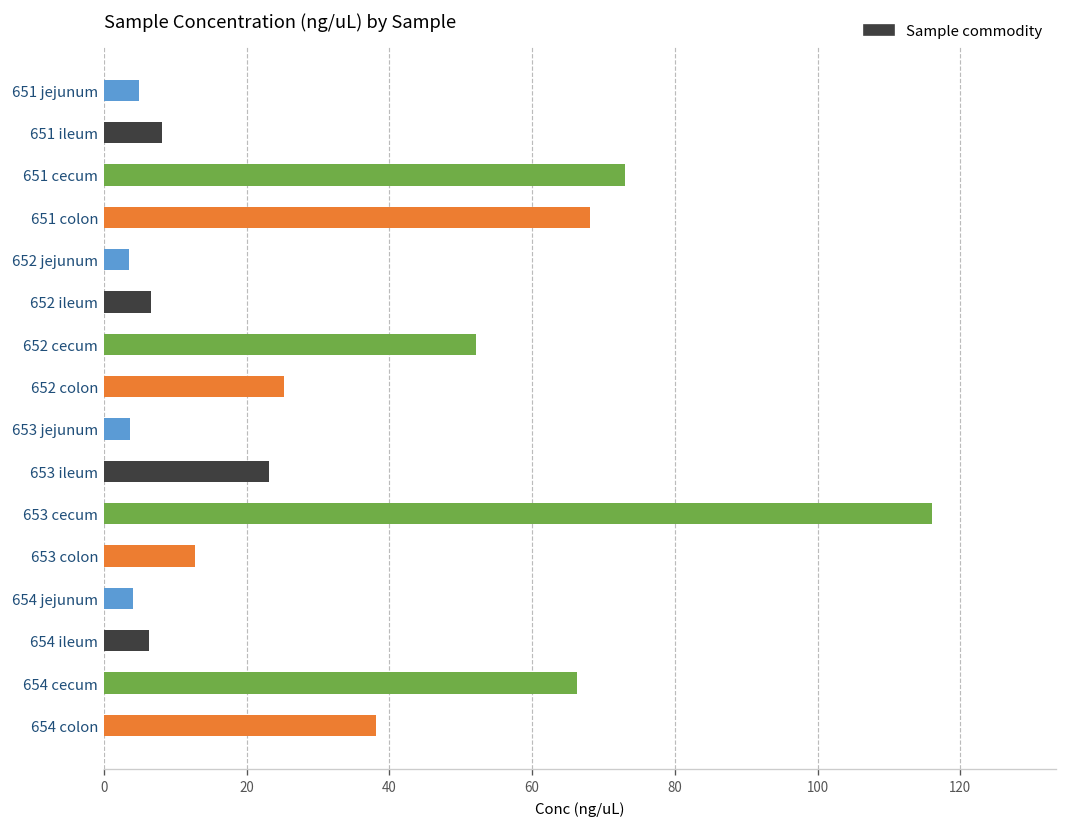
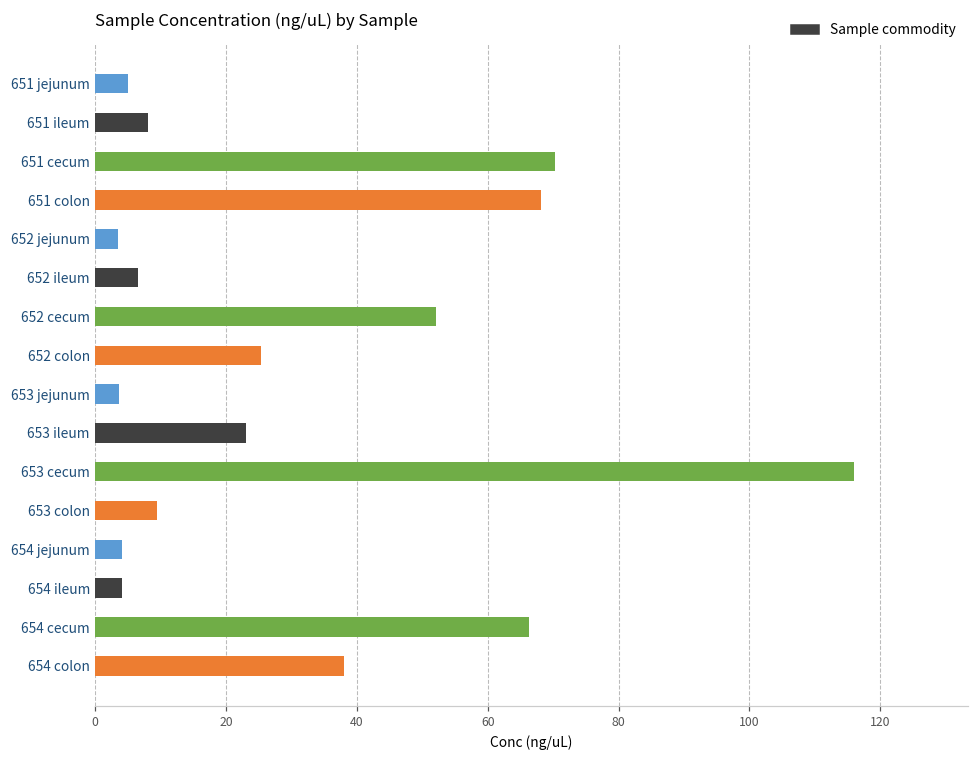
651 cecum: 73 -> 70
653 colon: 13 -> 9
654 ileum: 6 -> 4
